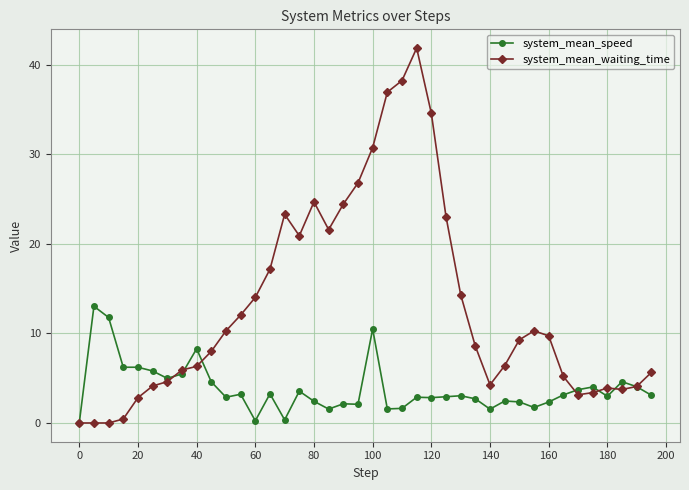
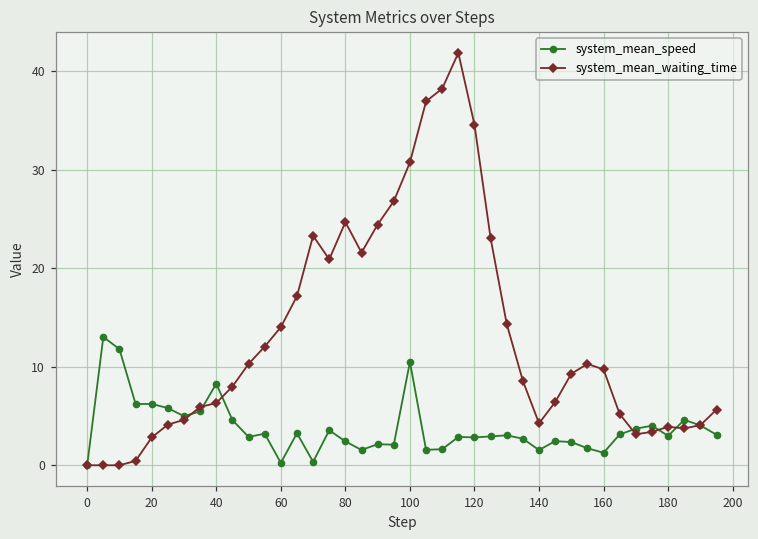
system_mean_speed, 160: 2 -> 1
